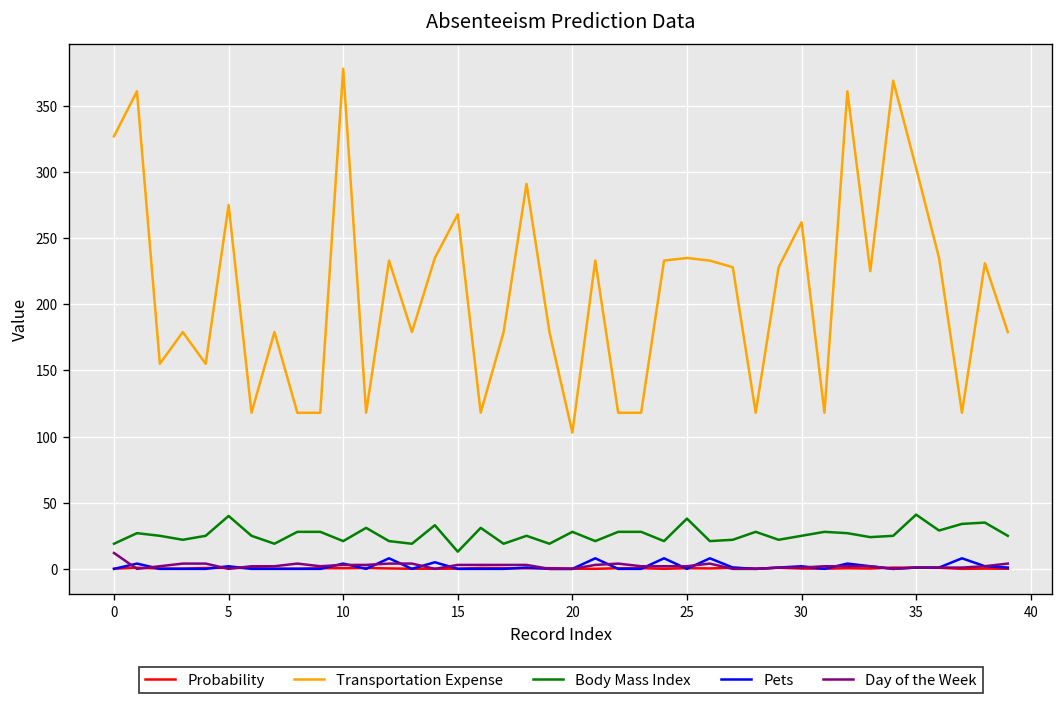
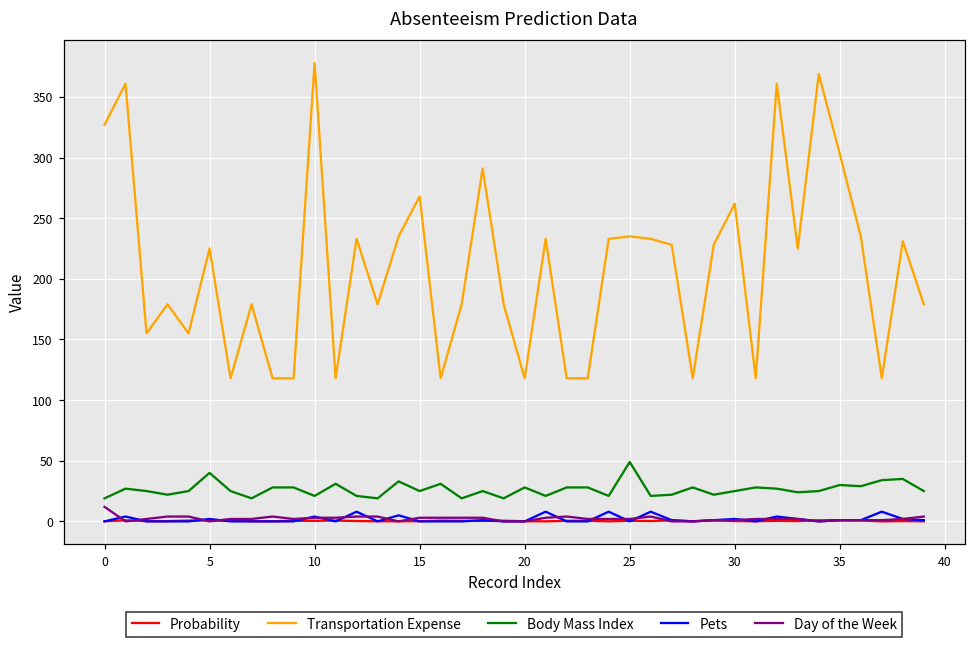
Transportation Expense, 5: 275 -> 225
Body Mass Index, 15: 13 -> 25
Transportation Expense, 20: 103 -> 118
Body Mass Index, 25: 38 -> 49
Body Mass Index, 35: 41 -> 30
